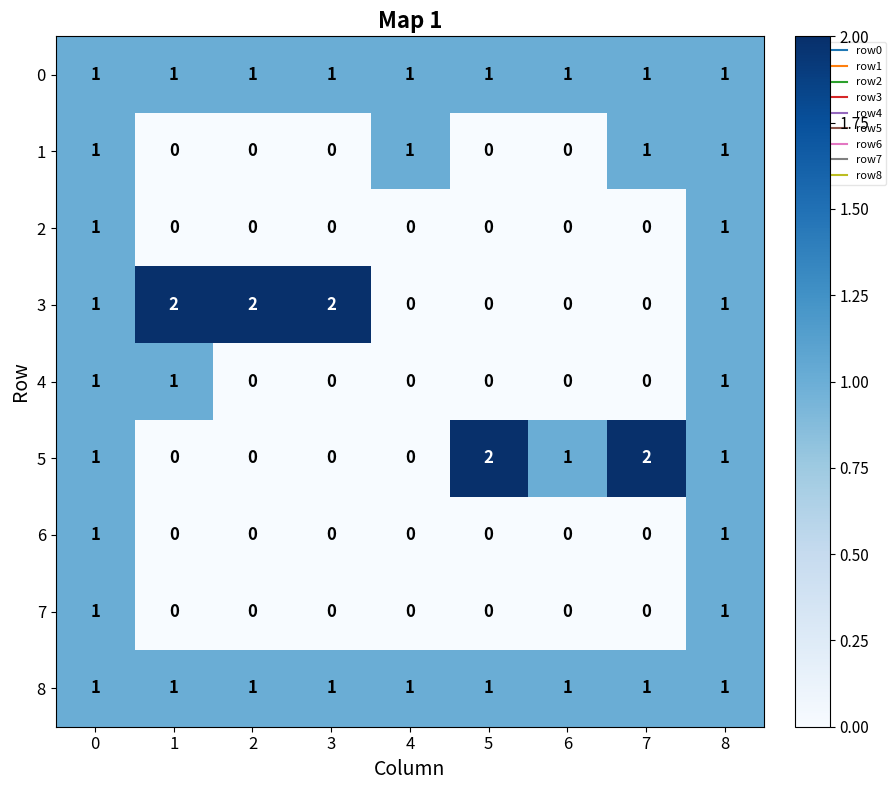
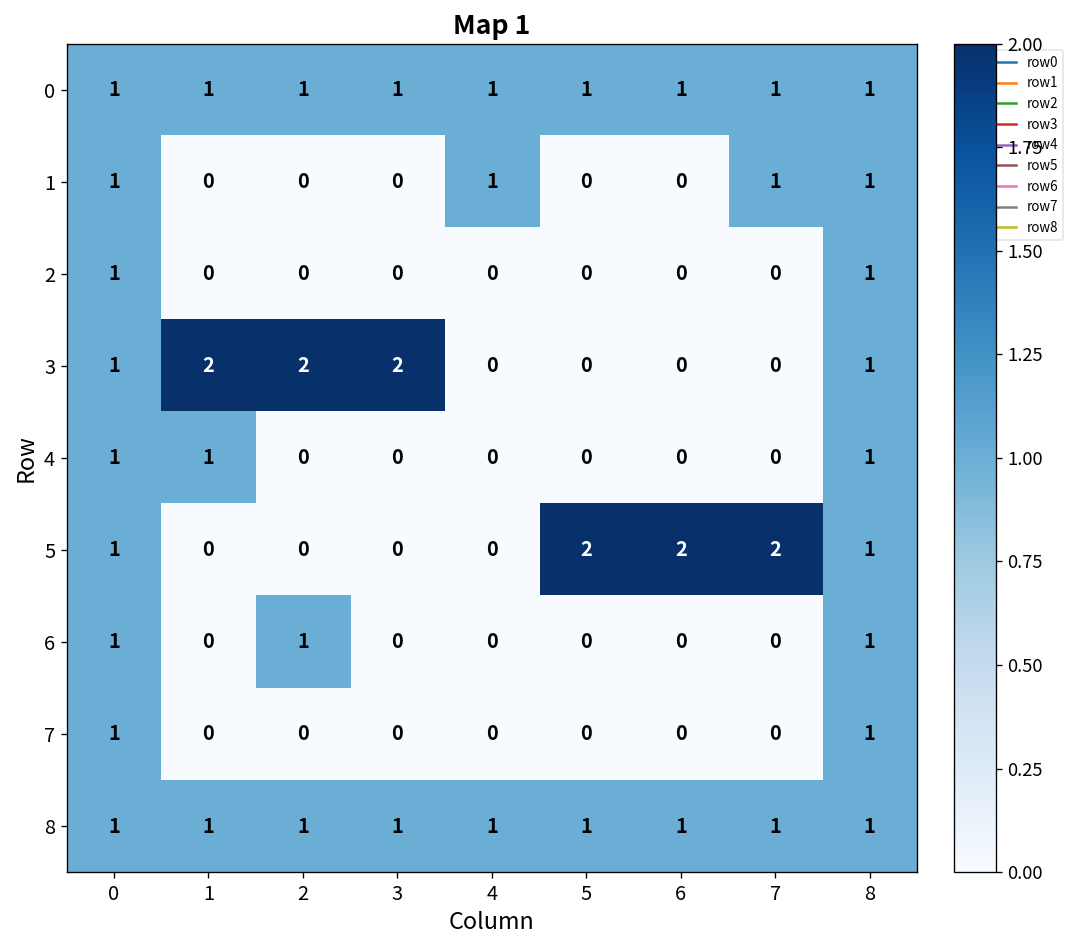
5, 6: 1 -> 2
6, 2: 0 -> 1
